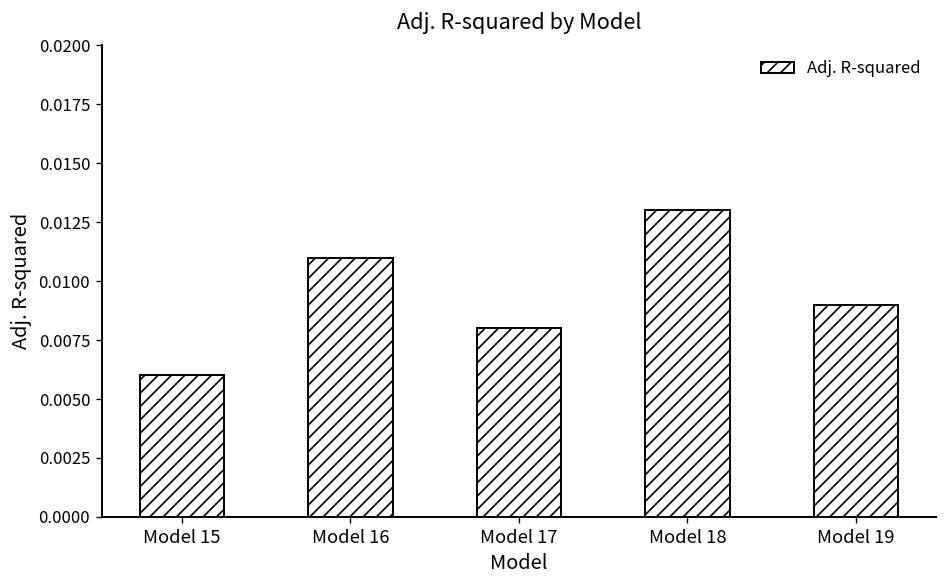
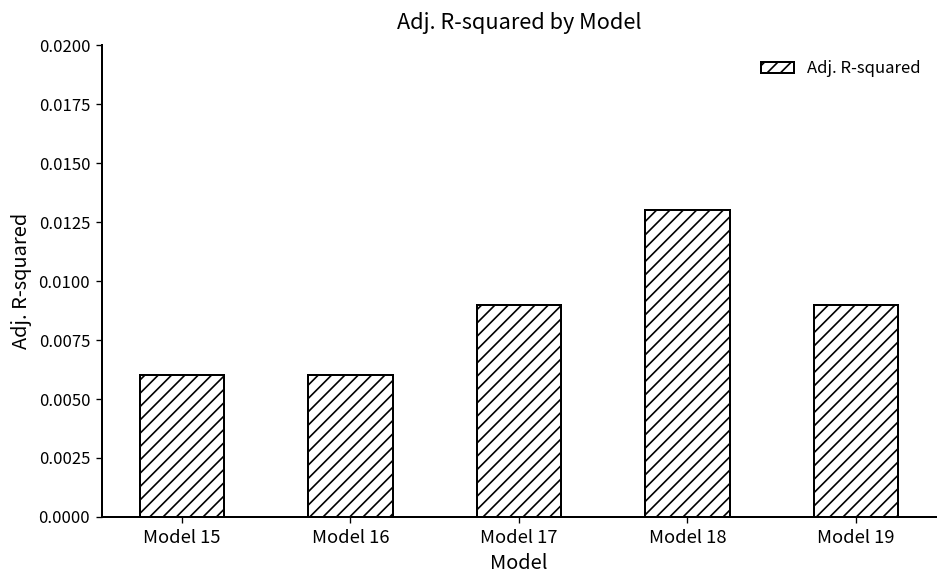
Model 16: 0.011 -> 0.006
Model 17: 0.008 -> 0.009
